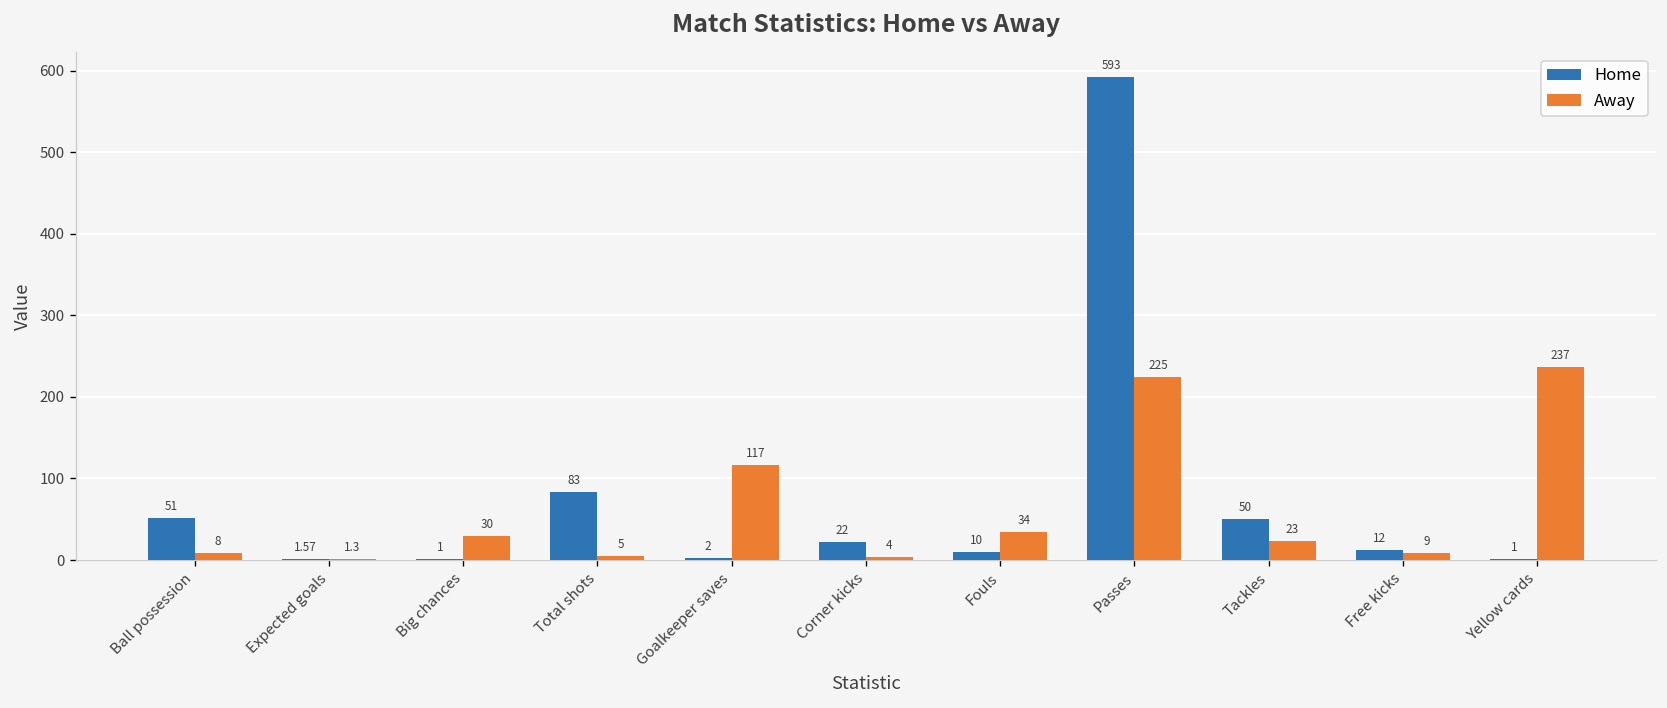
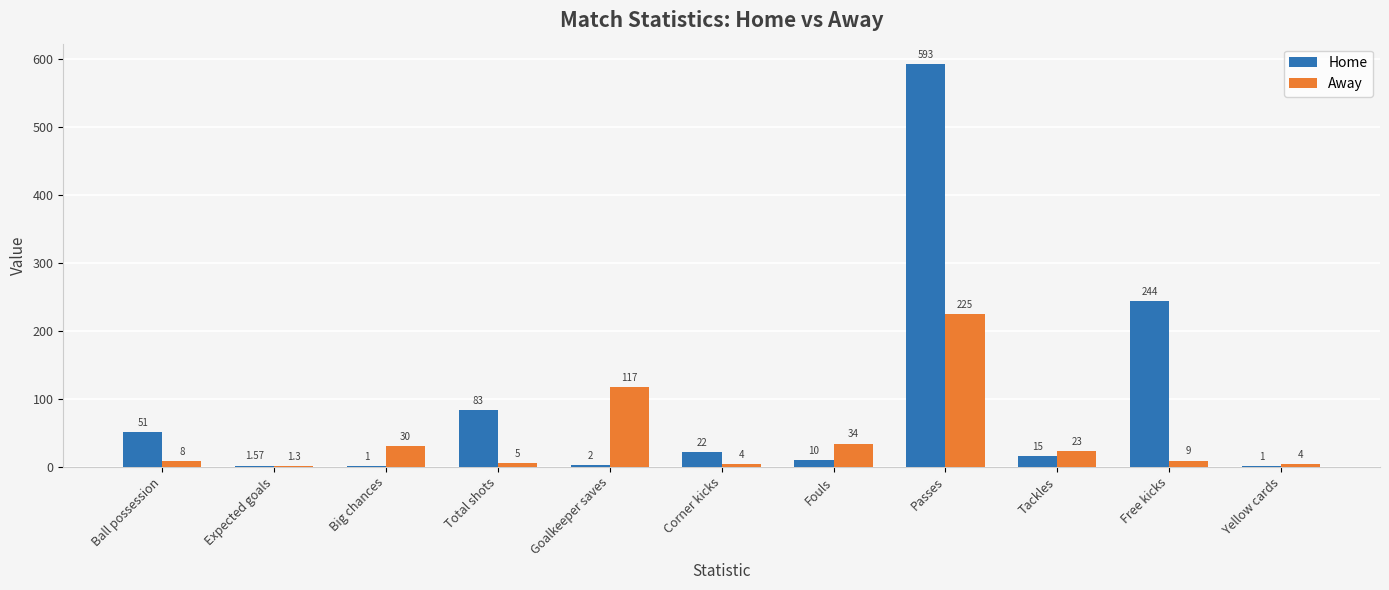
Home, Tackles: 50 -> 15
Home, Free kicks: 12 -> 244
Away, Yellow cards: 237 -> 4
